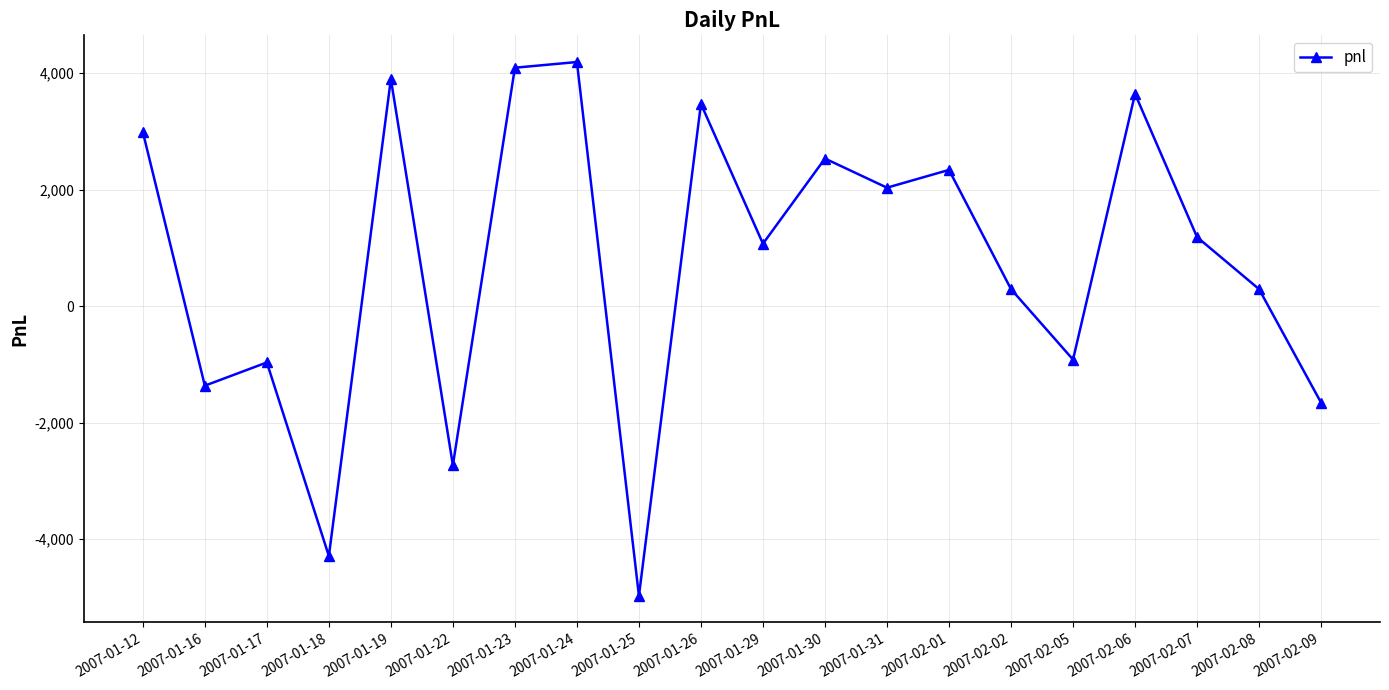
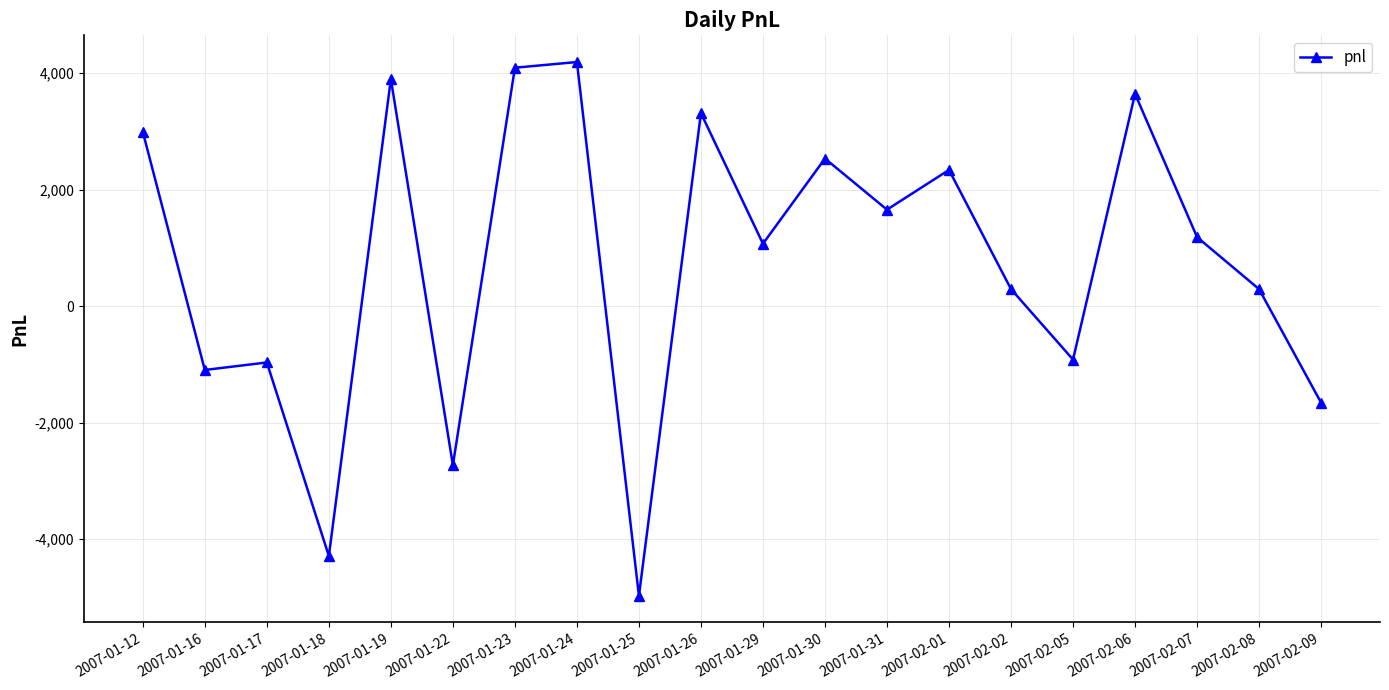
2007-01-16: -1,400 -> -1,100
2007-01-26: 3,500 -> 3,300
2007-01-31: 2,000 -> 1,700
